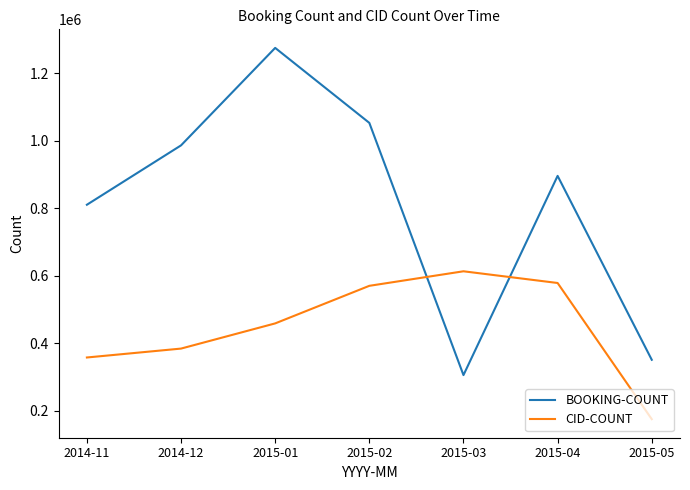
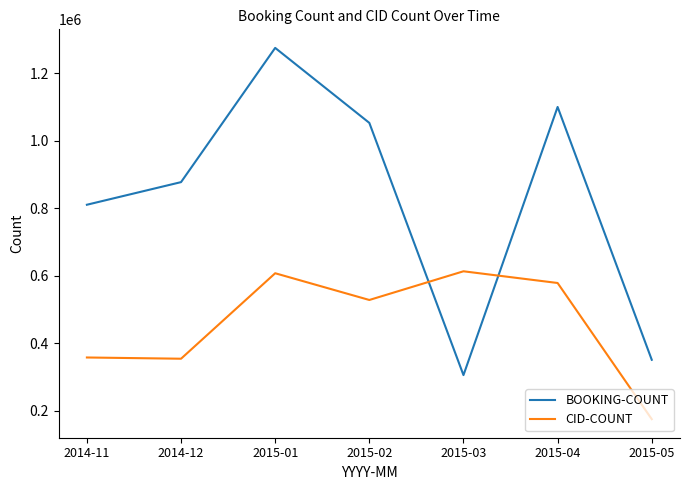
BOOKING-COUNT, 2014-12: 990000 -> 880000
CID-COUNT, 2014-12: 380000 -> 350000
CID-COUNT, 2015-01: 460000 -> 610000
CID-COUNT, 2015-02: 570000 -> 530000
BOOKING-COUNT, 2015-04: 900000 -> 1100000
